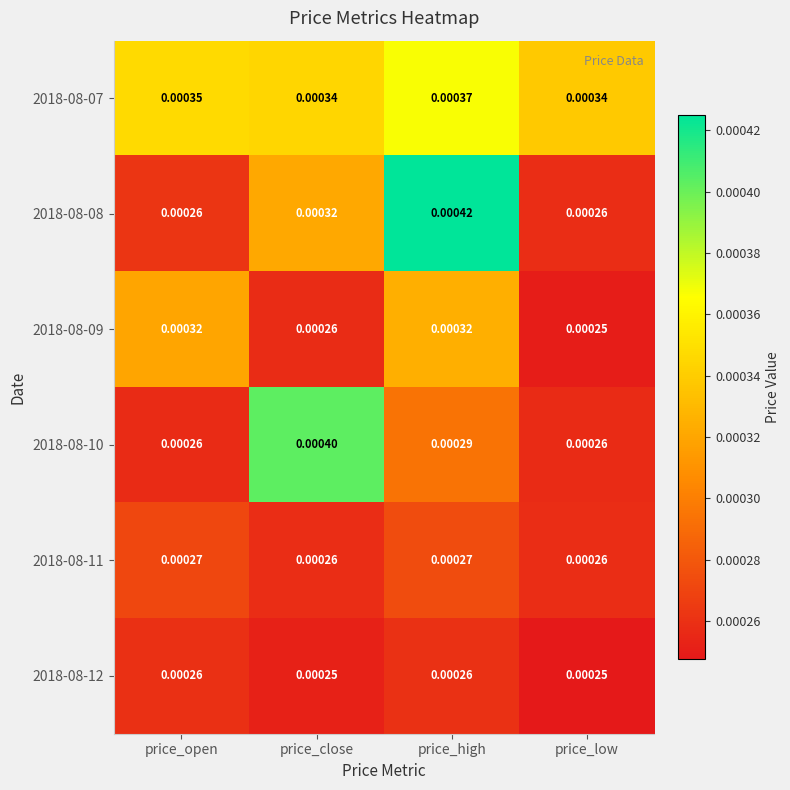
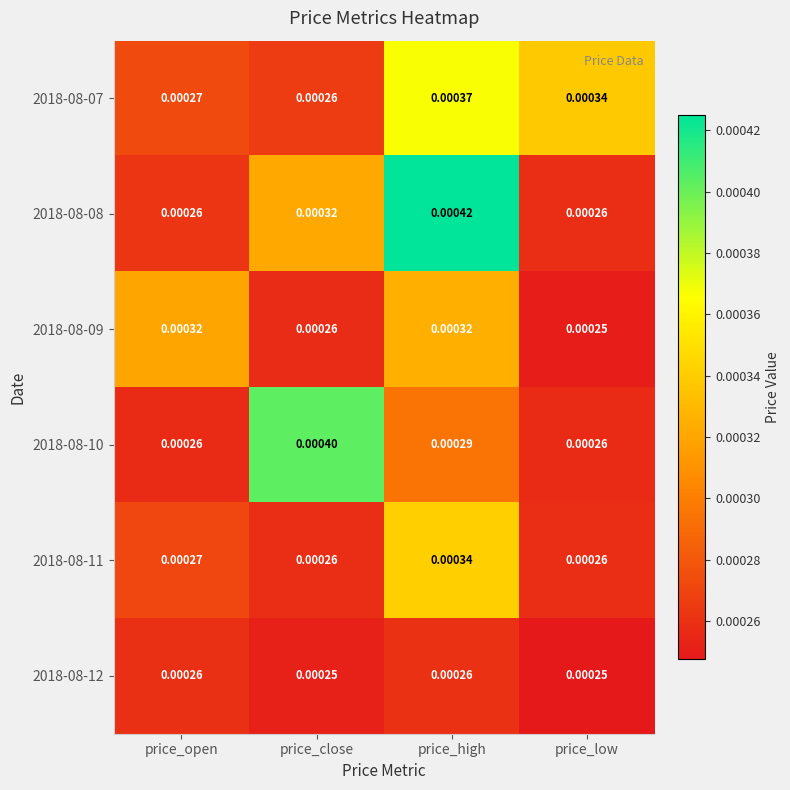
2018-08-07, price_open: 0.00035 -> 0.00027
2018-08-07, price_close: 0.00034 -> 0.00026
2018-08-11, price_high: 0.00027 -> 0.00034
